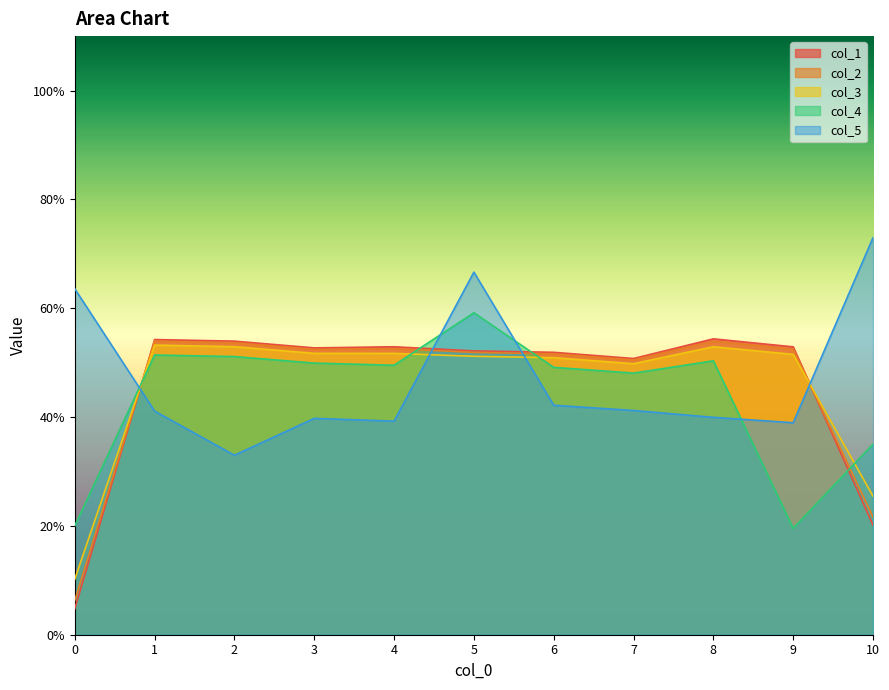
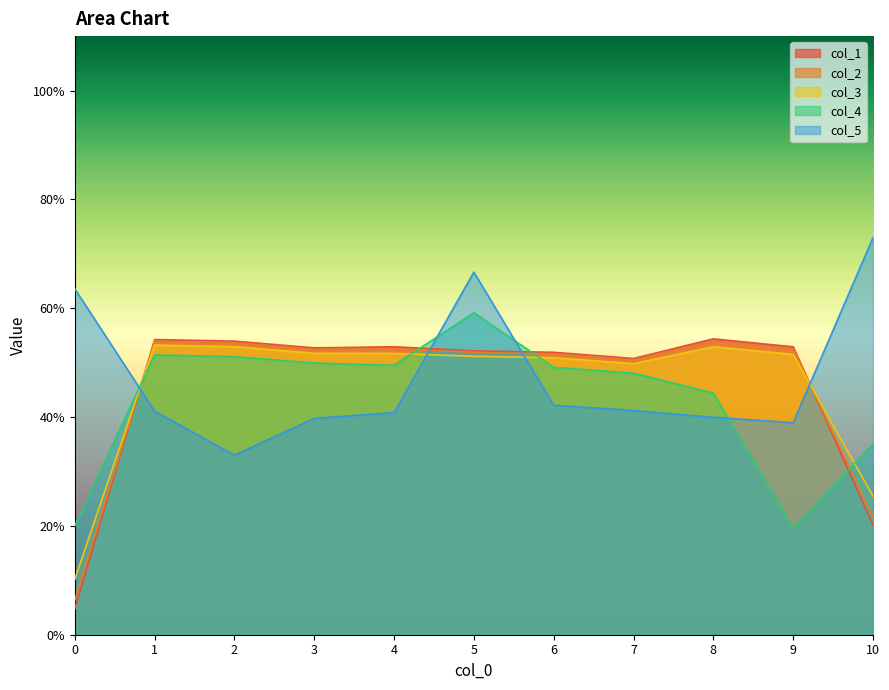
col_5, 4: 39% -> 41%
col_4, 8: 50% -> 44%
